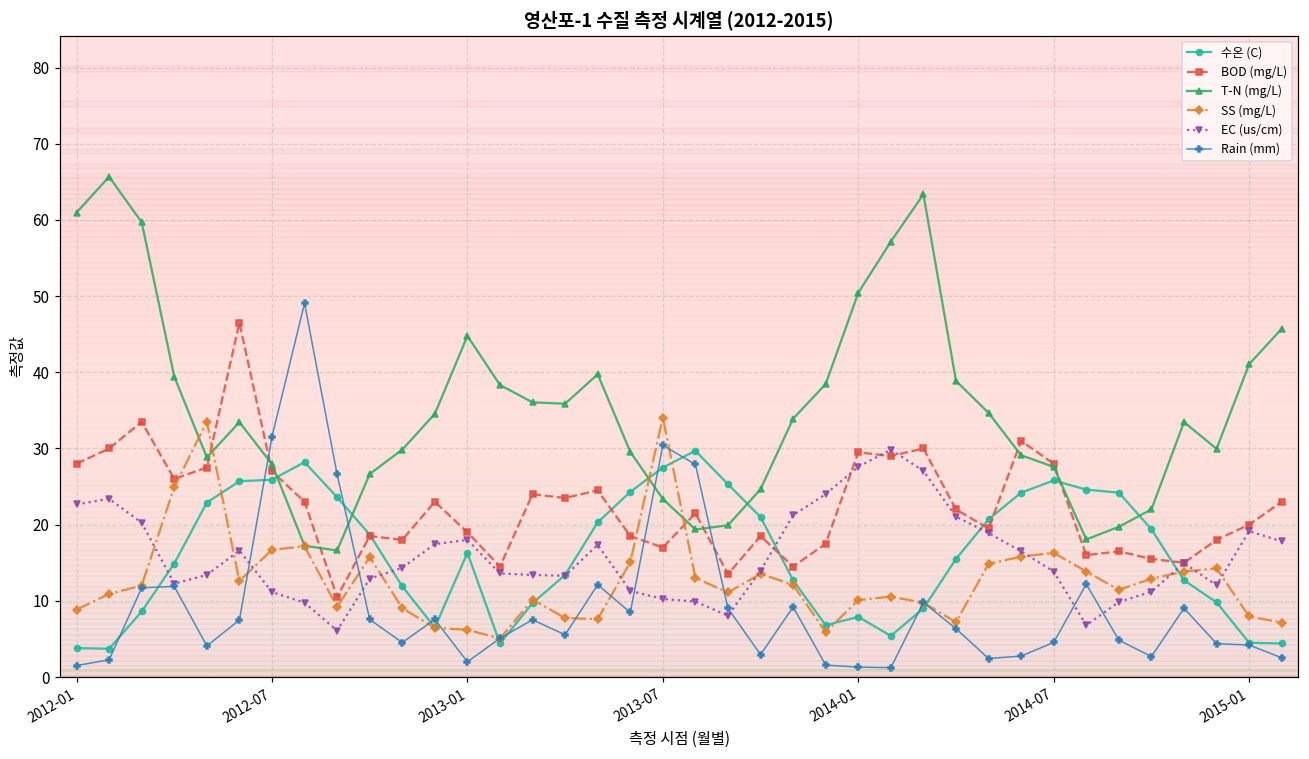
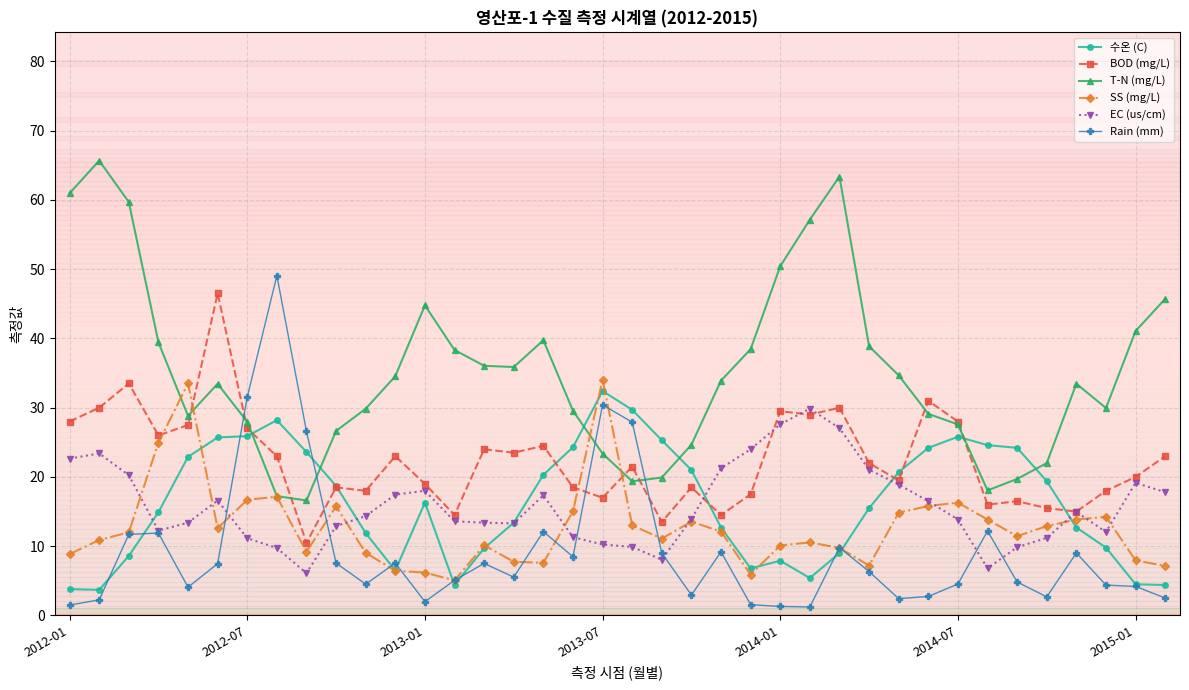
수온 (C), 2013-07: 28 -> 32
